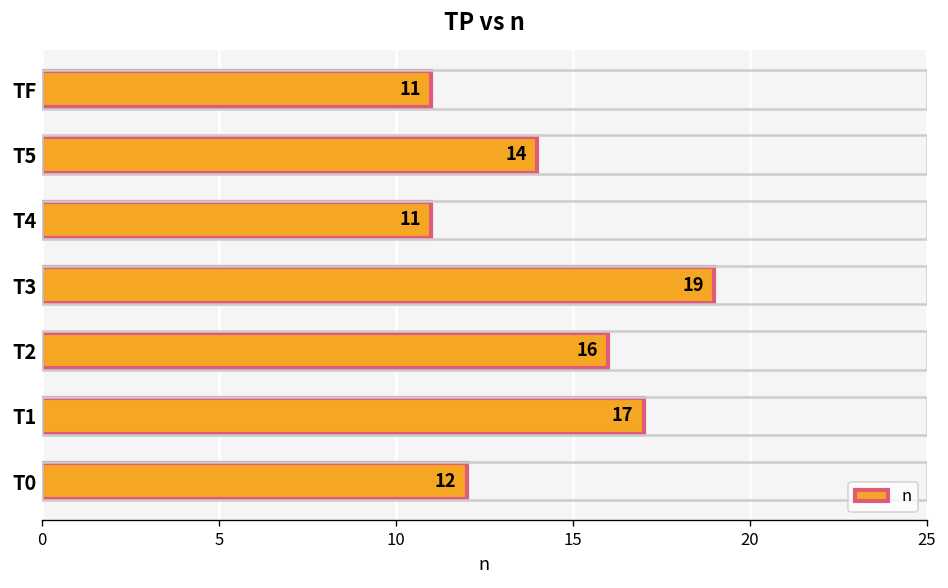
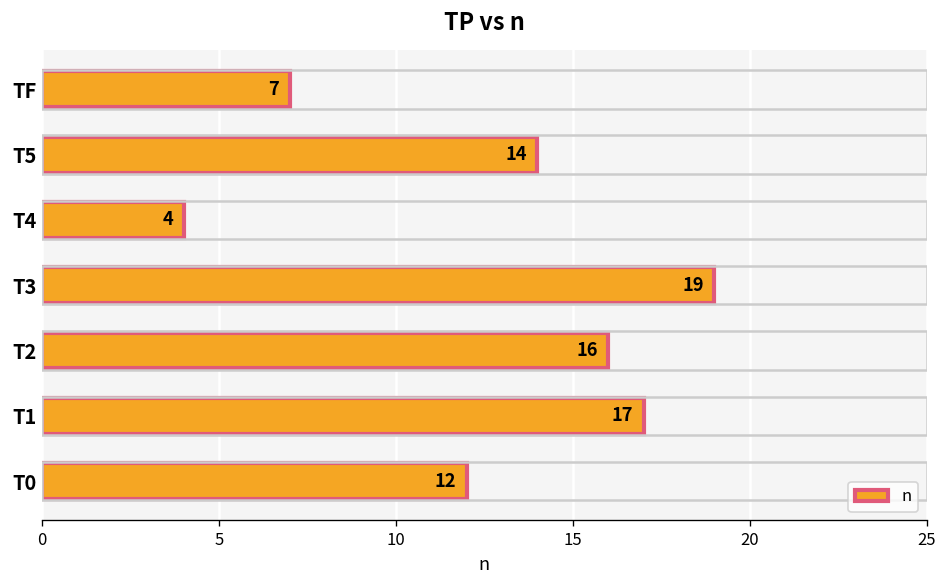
TF: 11 -> 7
T4: 11 -> 4
